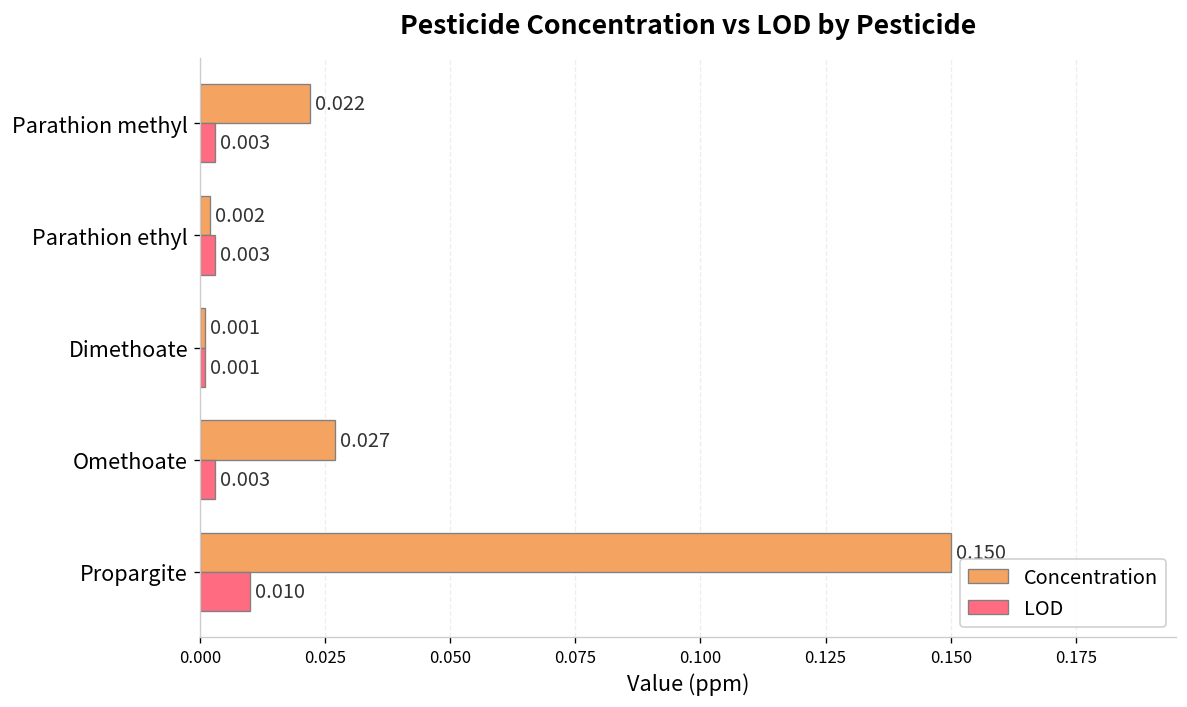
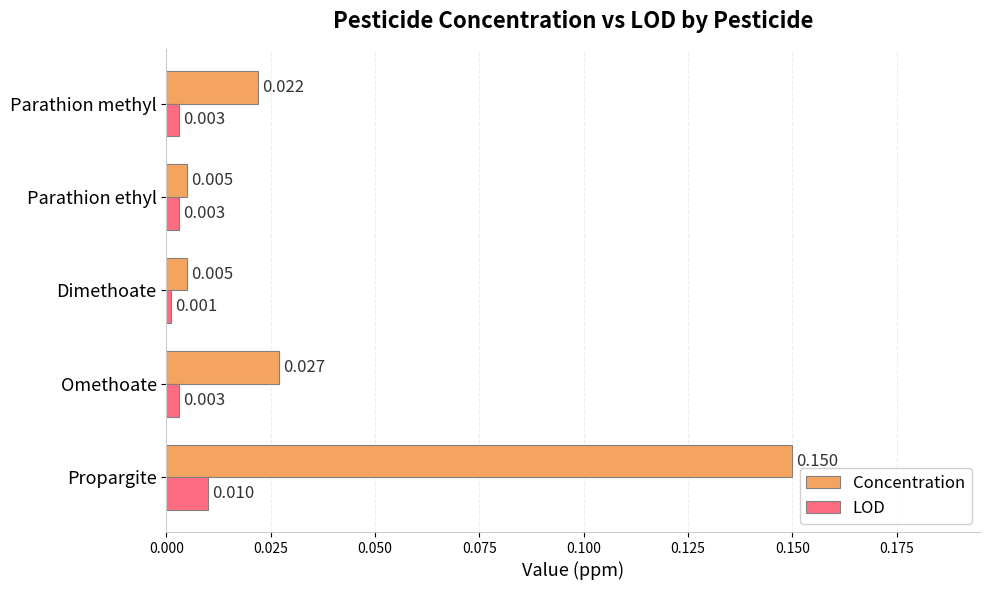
Concentration, Parathion ethyl: 0.002 -> 0.005
Concentration, Dimethoate: 0.001 -> 0.005
